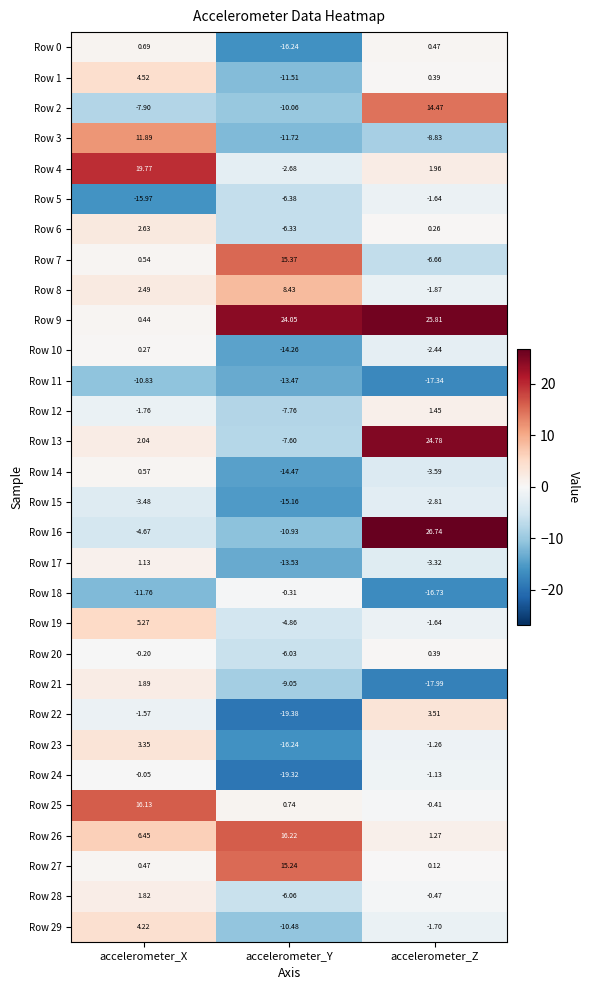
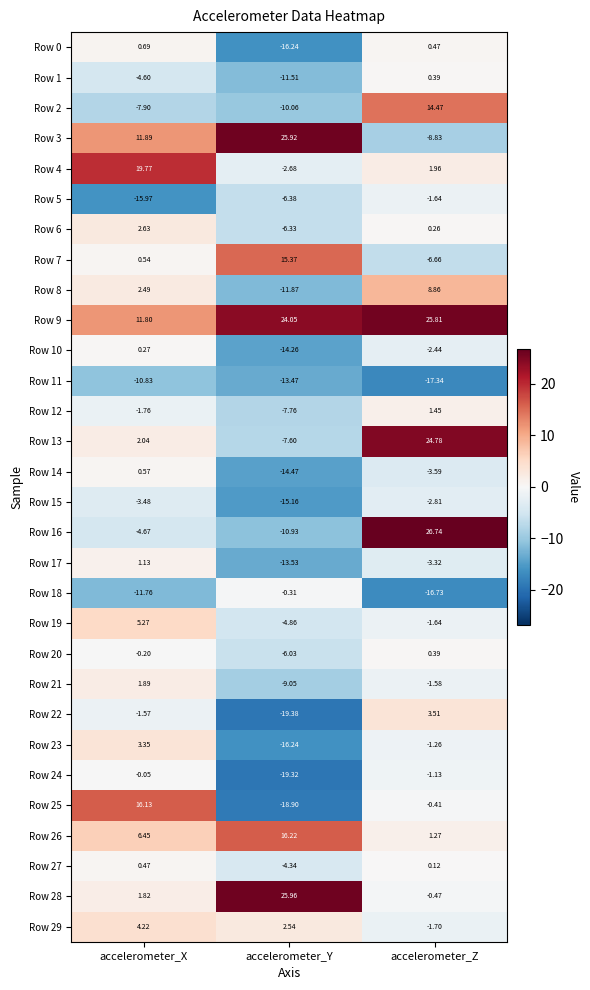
Row 1, accelerometer_X: 4.52 -> -4.60
Row 3, accelerometer_Y: -11.72 -> 25.92
Row 8, accelerometer_Y: 8.43 -> -11.87
Row 8, accelerometer_Z: -1.87 -> 8.86
Row 9, accelerometer_X: 0.44 -> 11.80
Row 21, accelerometer_Z: -17.99 -> -1.58
Row 25, accelerometer_Y: 0.74 -> -18.90
Row 27, accelerometer_Y: 15.24 -> -4.34
Row 28, accelerometer_Y: -6.06 -> 25.96
Row 29, accelerometer_Y: -10.48 -> 2.54
